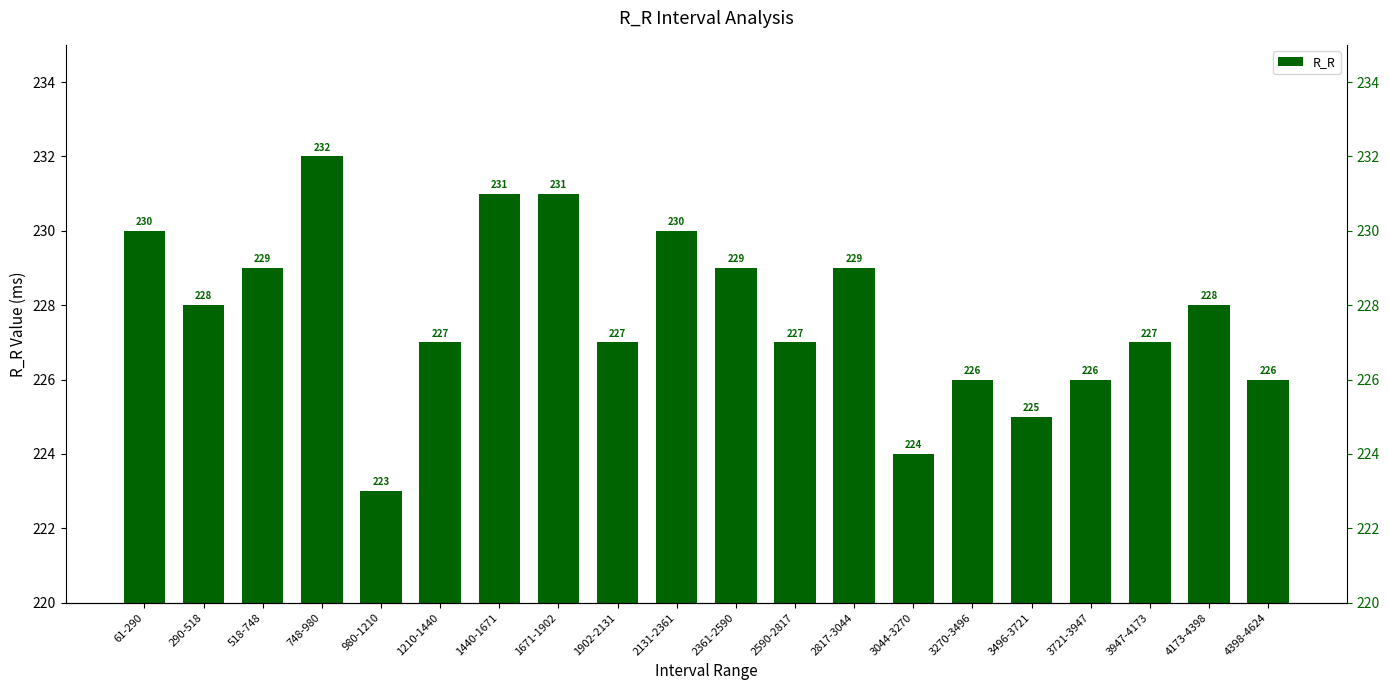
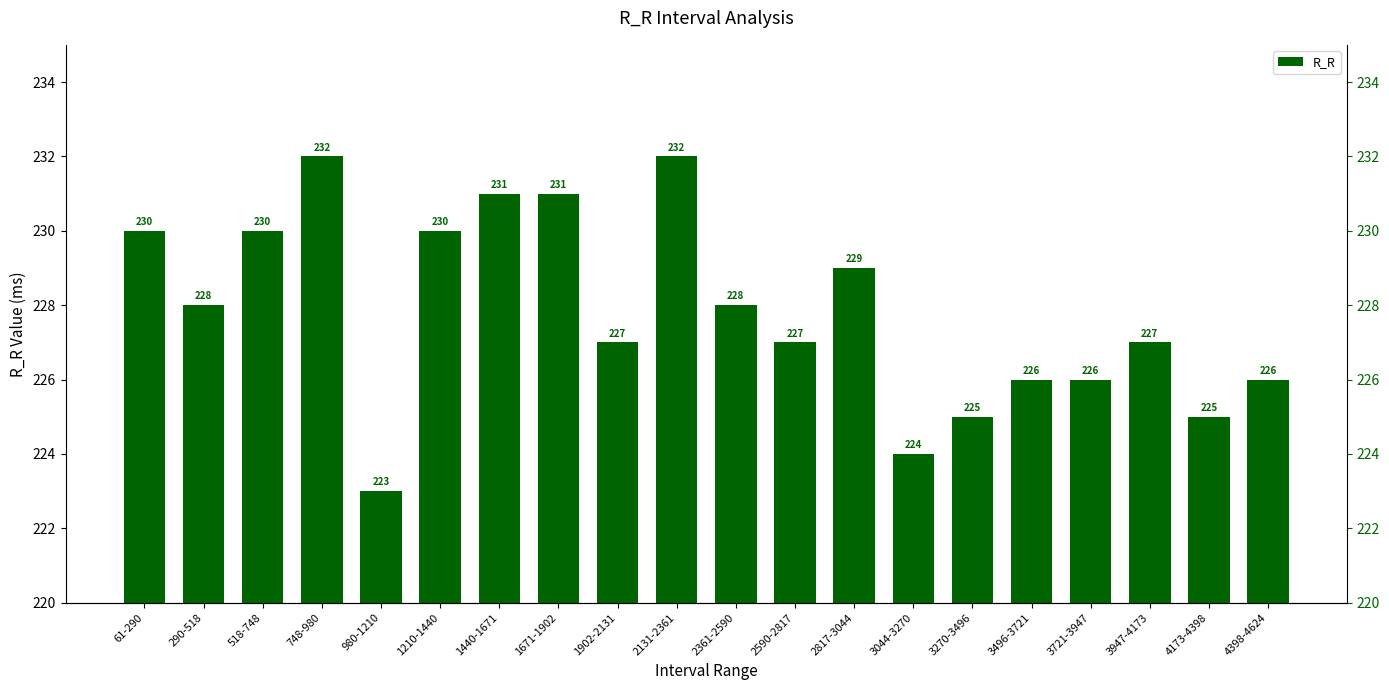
518-748: 229 -> 230
1210-1440: 227 -> 230
2131-2361: 230 -> 232
2361-2590: 229 -> 228
3270-3496: 226 -> 225
3496-3721: 225 -> 226
4173-4398: 228 -> 225
